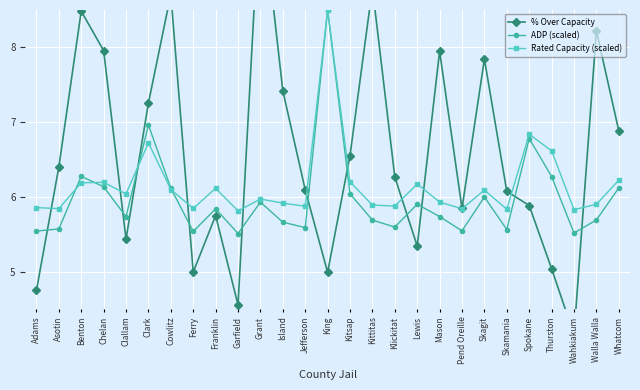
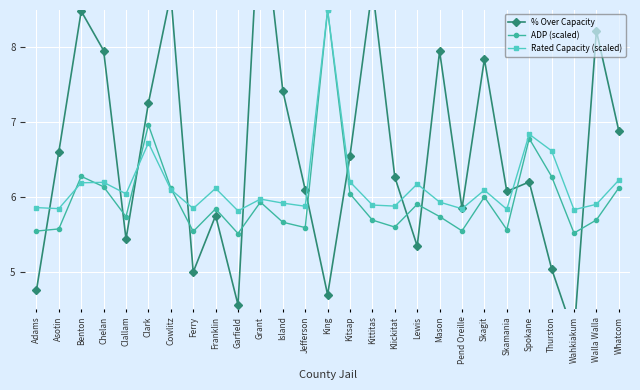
% Over Capacity, Asotin: 6.4 -> 6.6
% Over Capacity, King: 5.0 -> 4.7
% Over Capacity, Spokane: 5.9 -> 6.2
